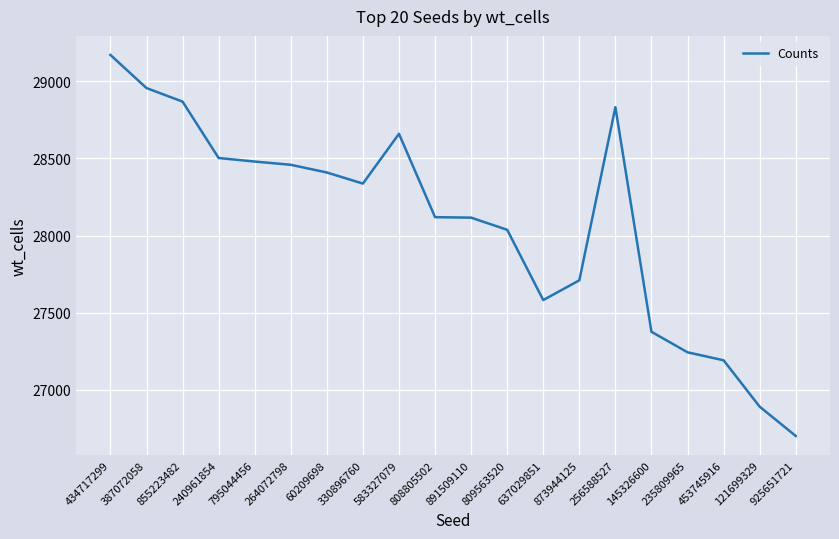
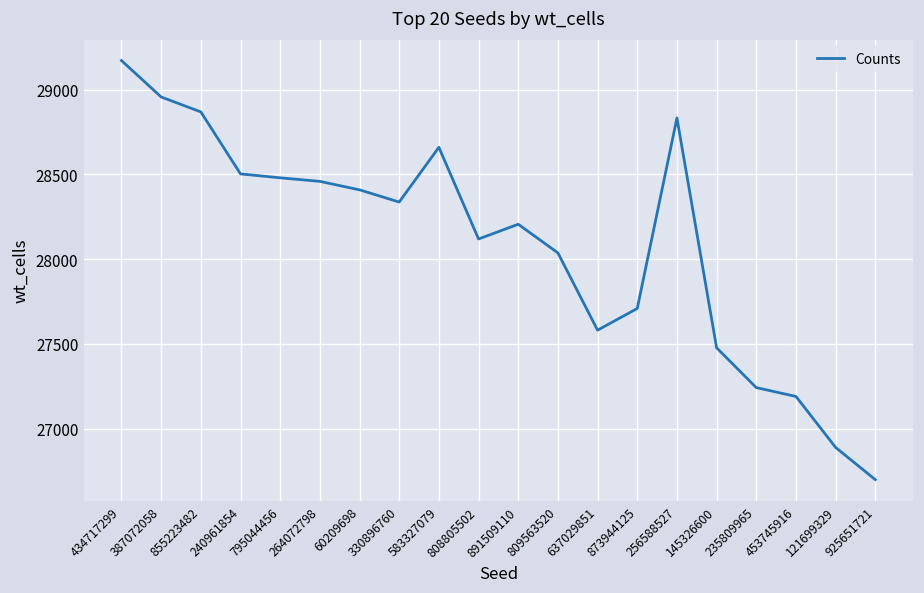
891509110: 28120 -> 28210
145326600: 27380 -> 27480
